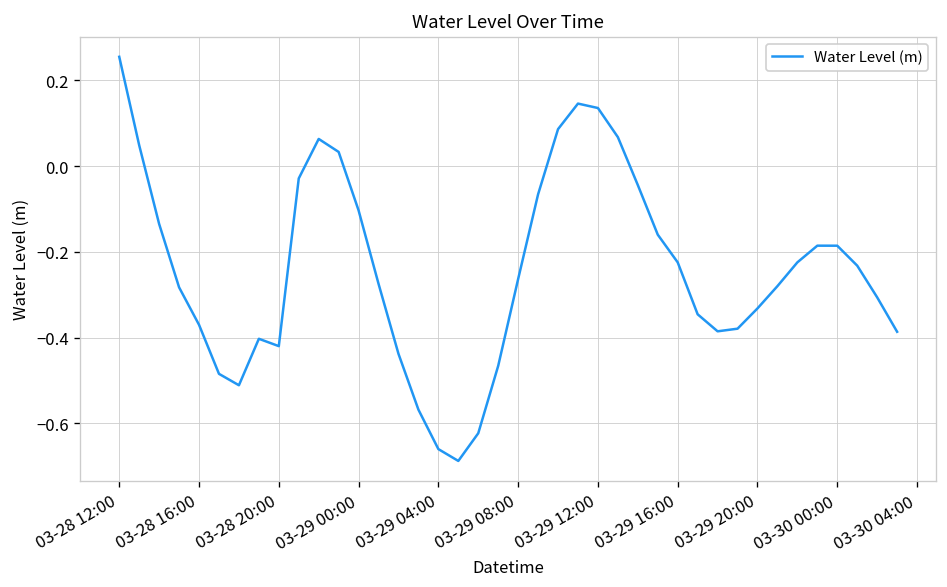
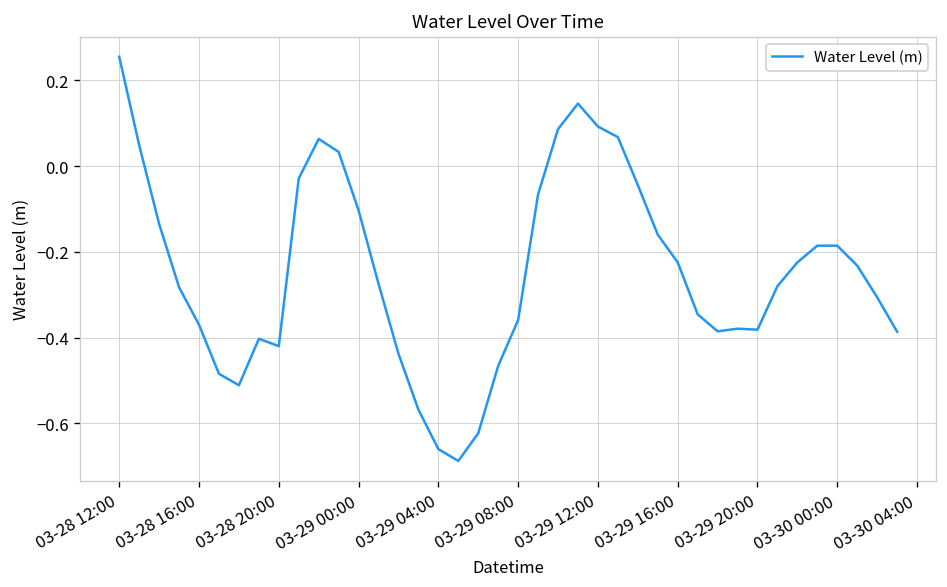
03-29 08:00: -0.26 -> -0.36
03-29 12:00: 0.14 -> 0.09
03-29 20:00: -0.33 -> -0.38
